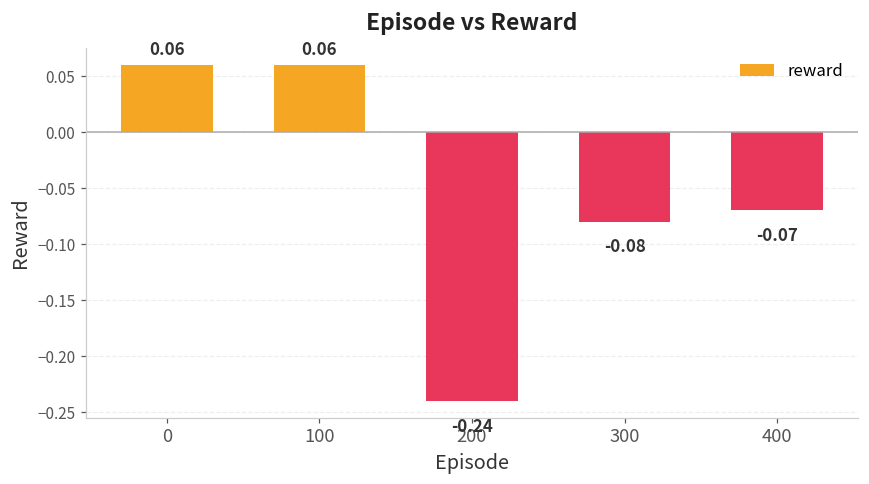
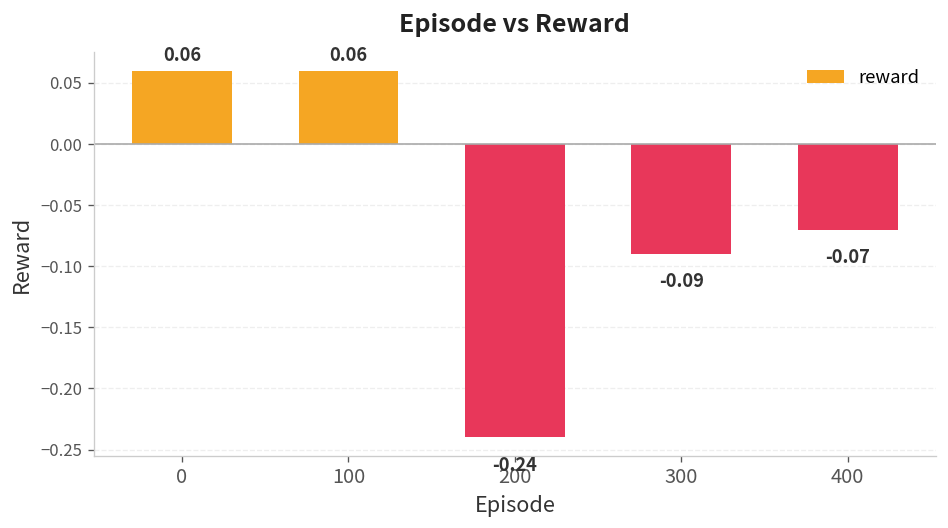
300: -0.08 -> -0.09
